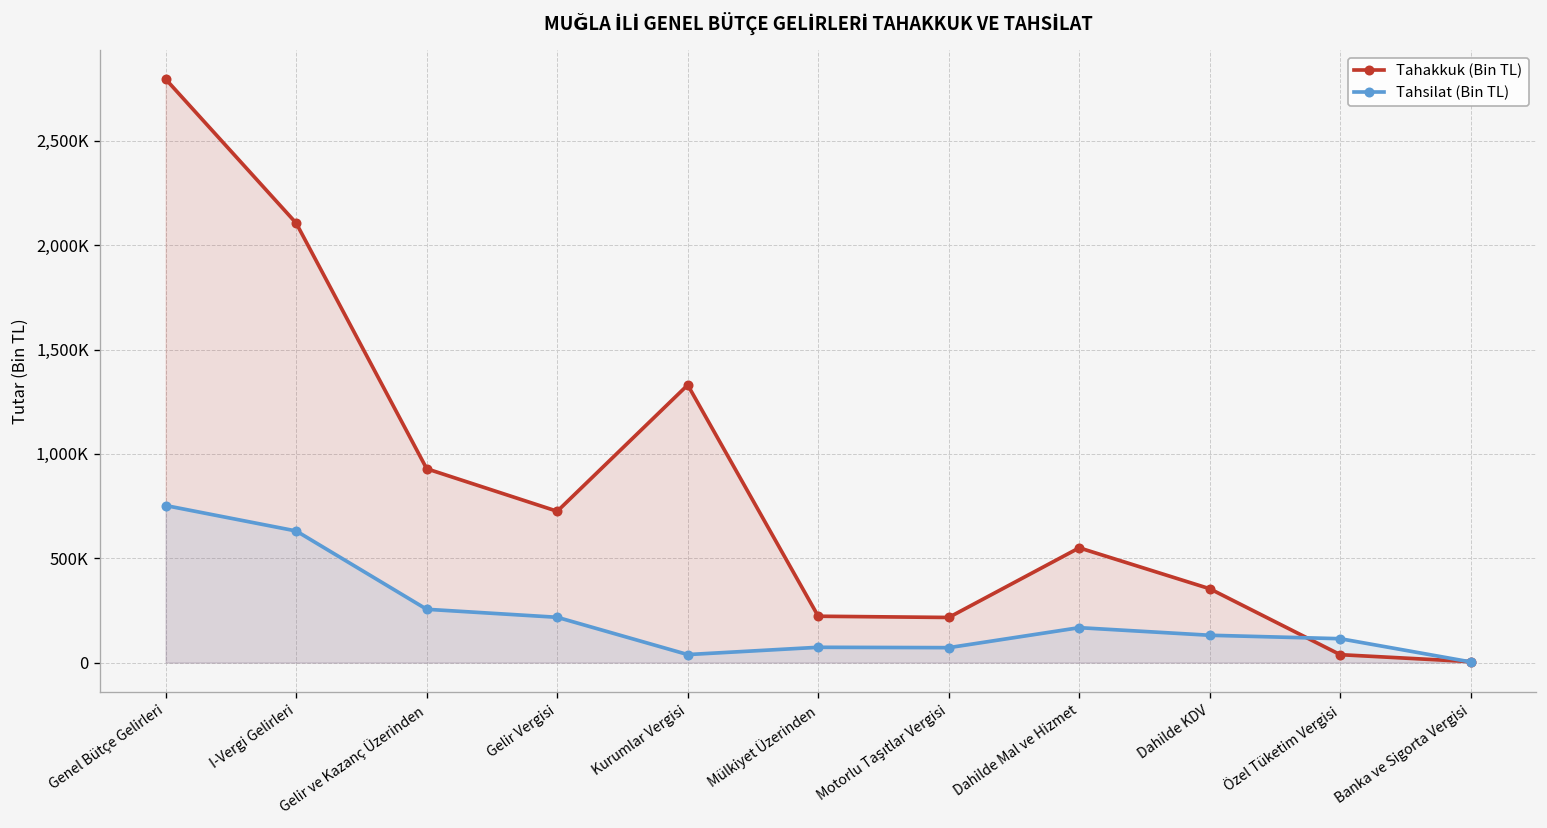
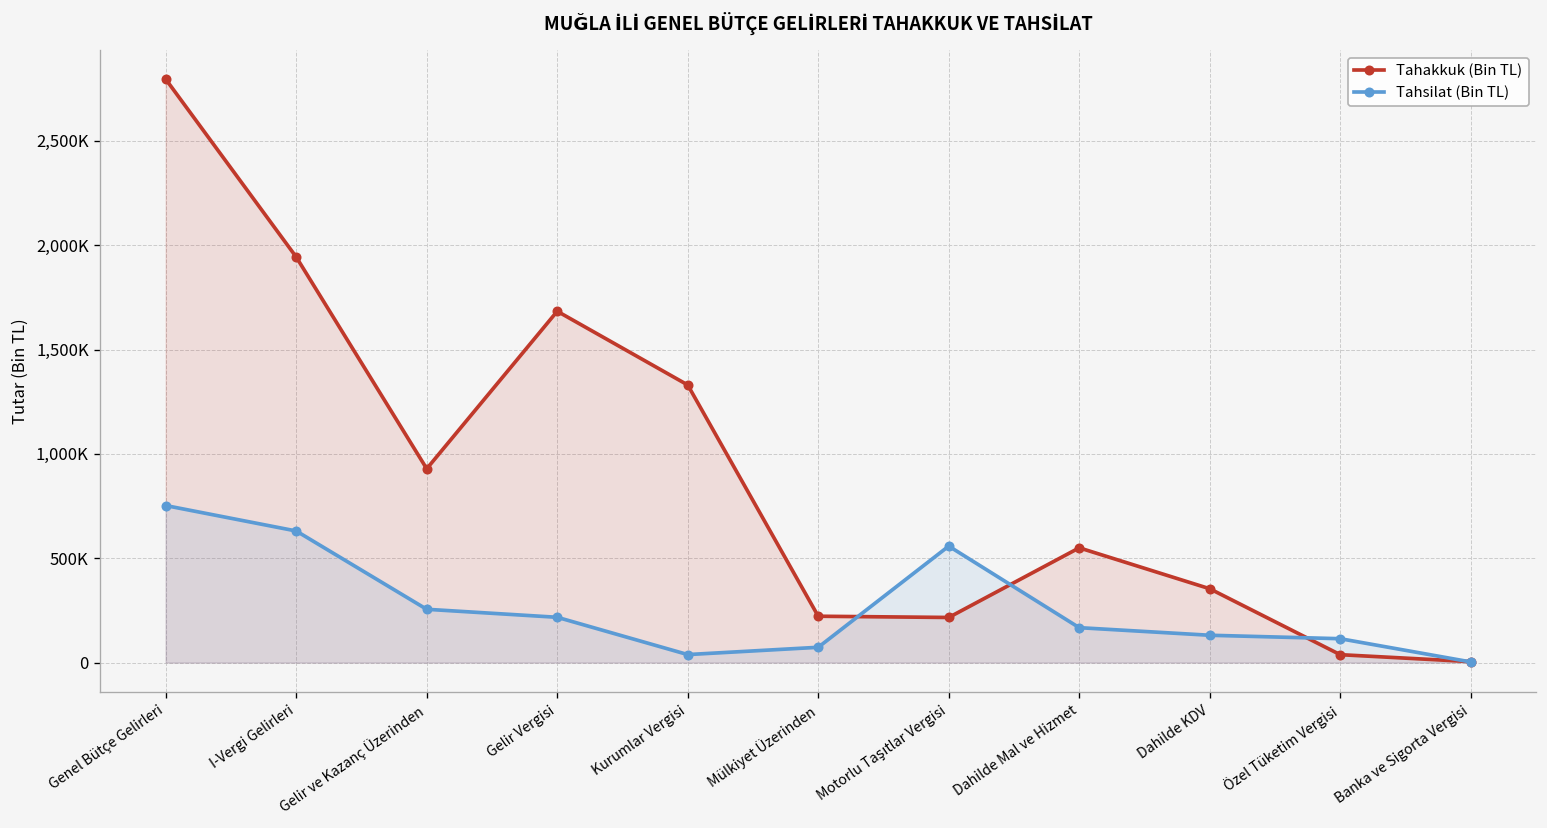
Tahakkuk (Bin TL), I-Vergi Gelirleri: 2,110,000 -> 1,940,000
Tahakkuk (Bin TL), Gelir Vergisi: 730,000 -> 1,680,000
Tahsilat (Bin TL), Motorlu Taşıtlar Vergisi: 70,000 -> 560,000
